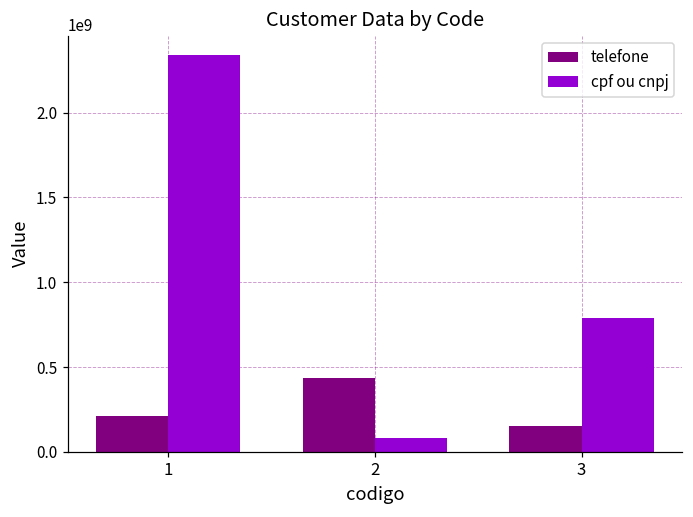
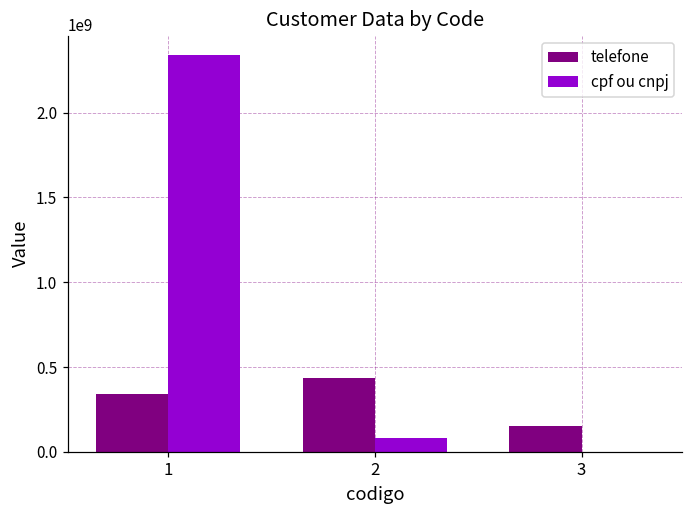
telefone, 1: 210000000 -> 340000000
cpf ou cnpj, 3: 790000000 -> 0
